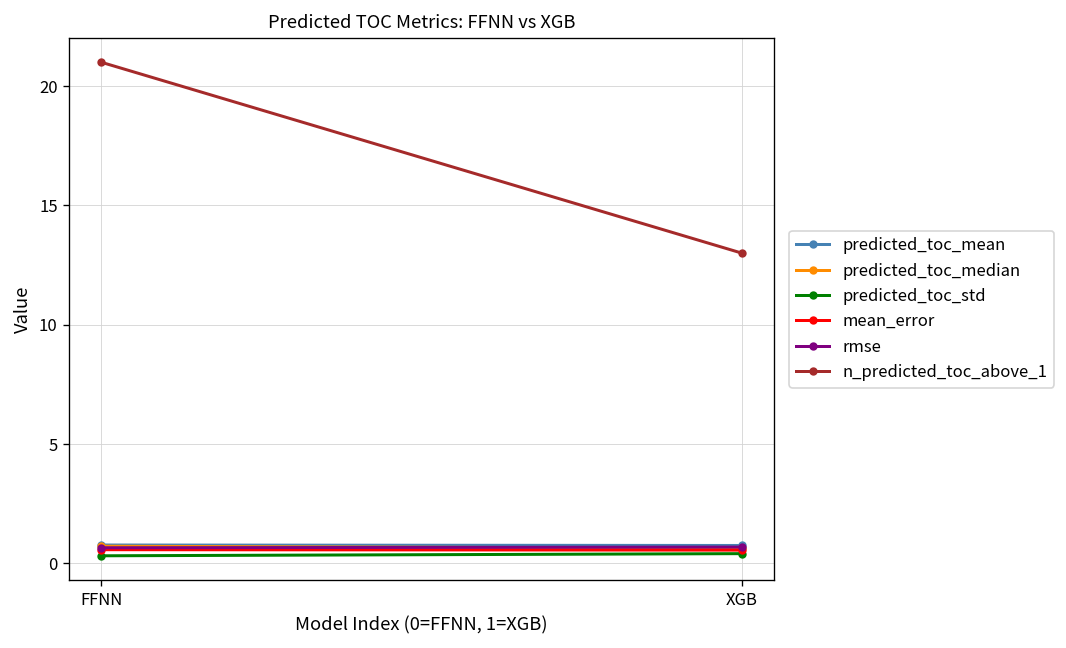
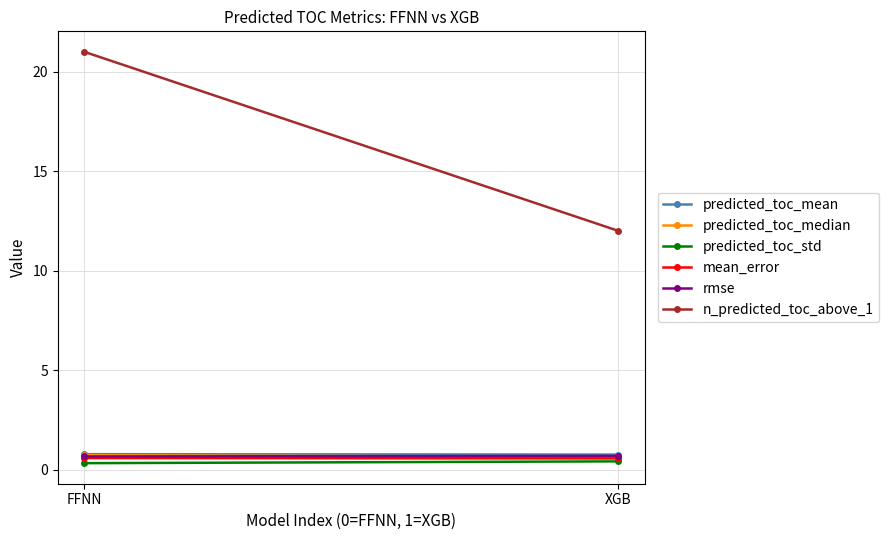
n_predicted_toc_above_1, XGB: 13 -> 12
